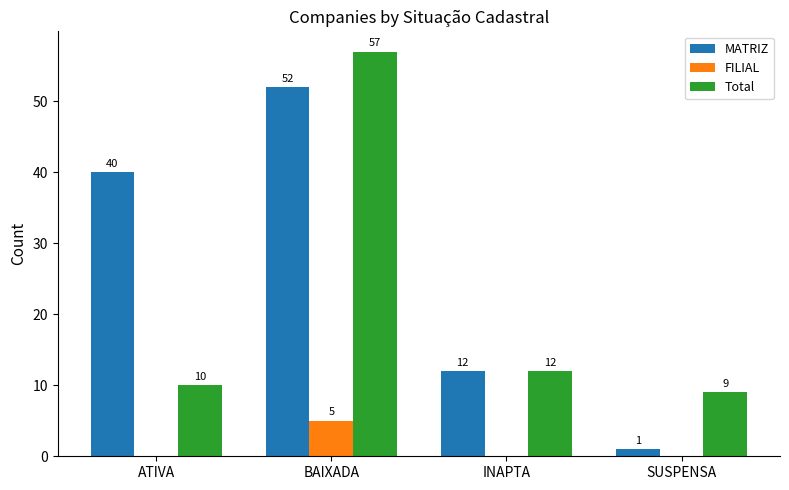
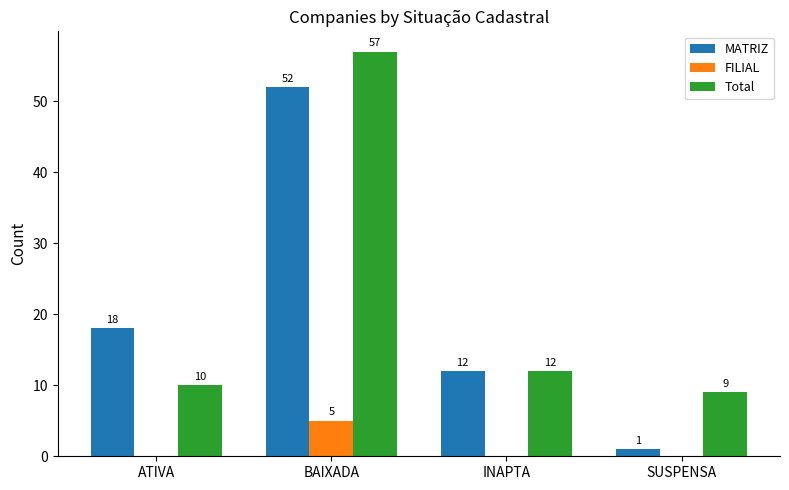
MATRIZ, ATIVA: 40 -> 18
